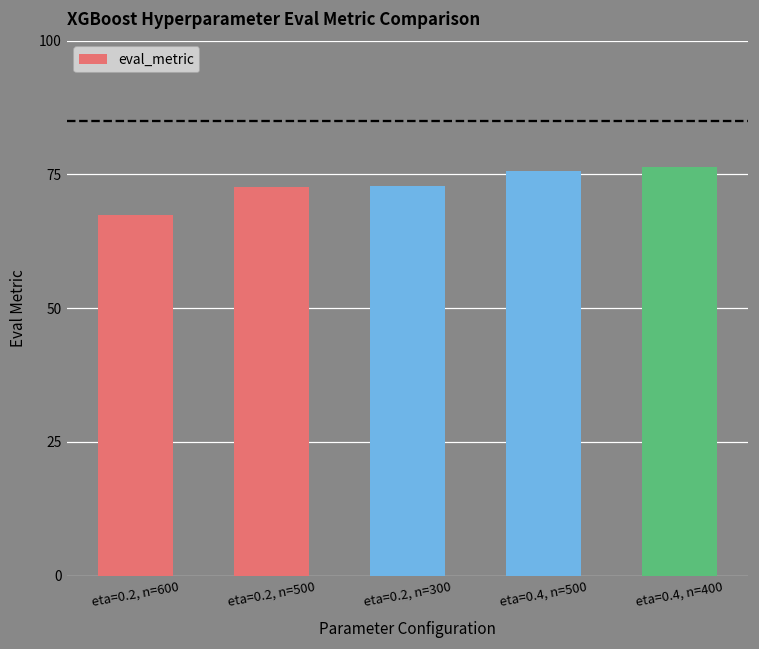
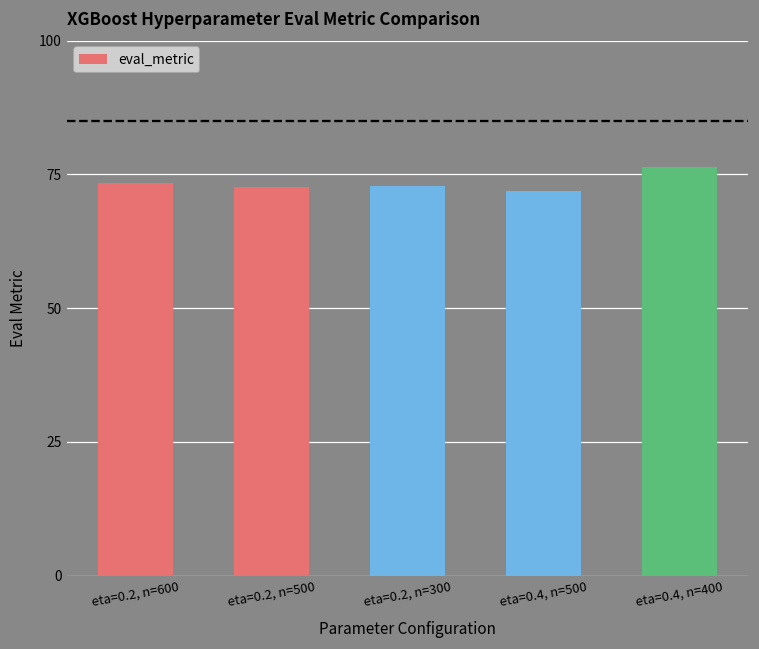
eta=0.2, n=600: 67 -> 73
eta=0.4, n=500: 76 -> 72
